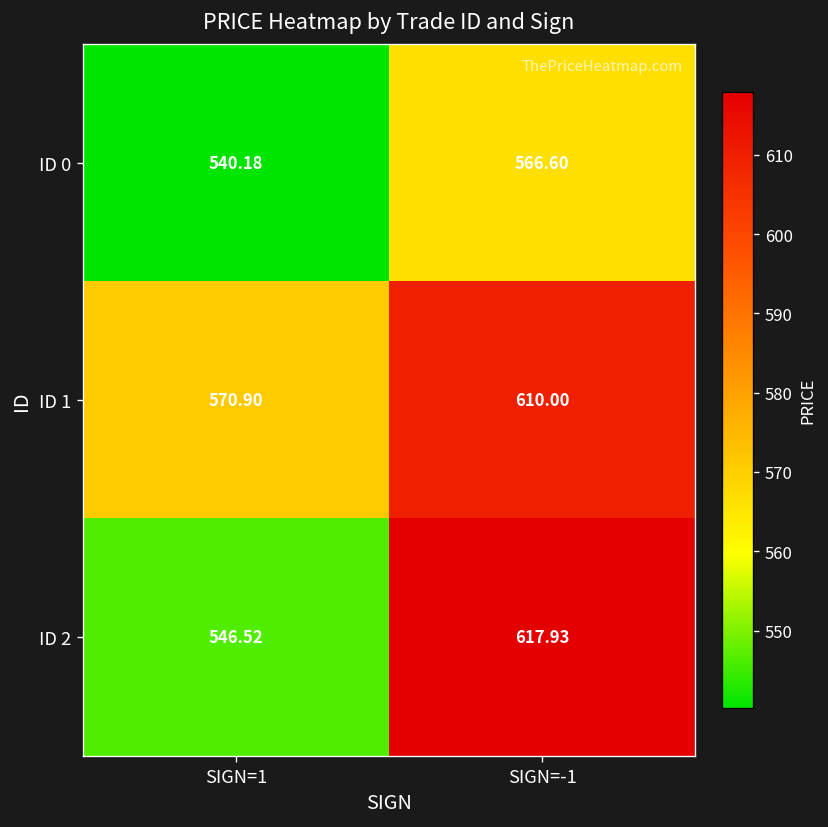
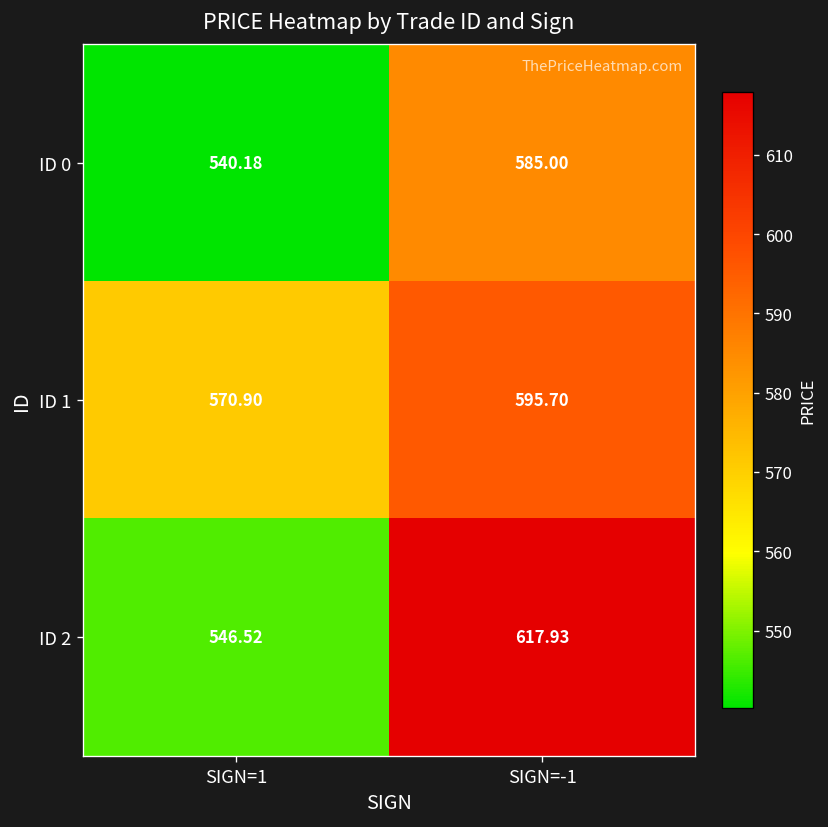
ID 0, SIGN=-1: 566.60 -> 585.00
ID 1, SIGN=-1: 610.00 -> 595.70
